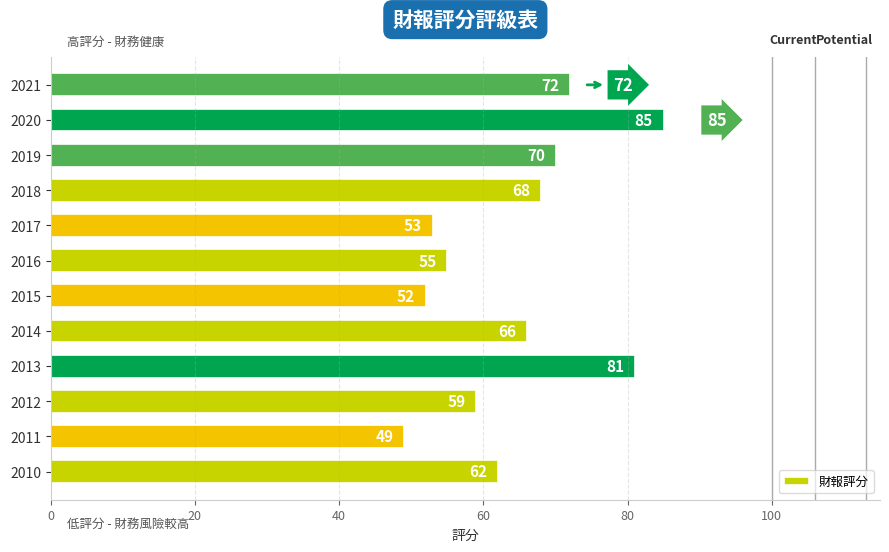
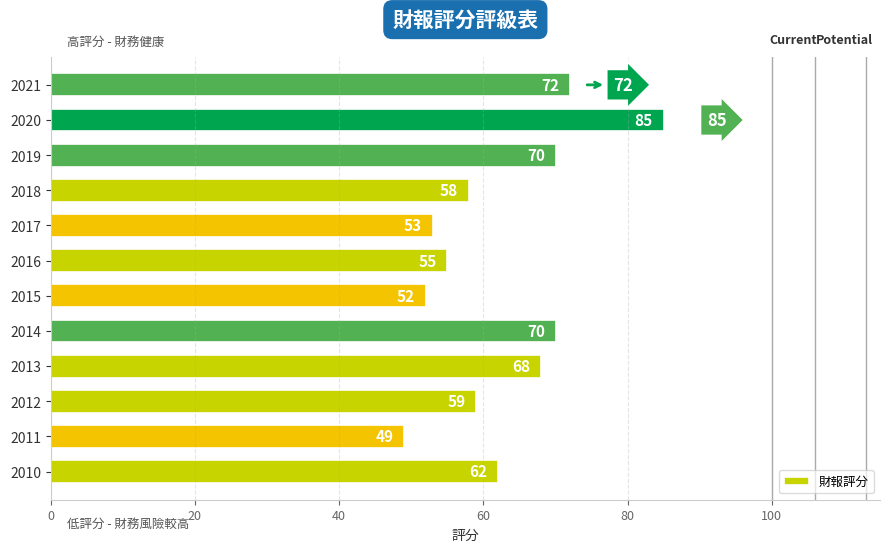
2018: 68 -> 58
2014: 66 -> 70
2013: 81 -> 68
